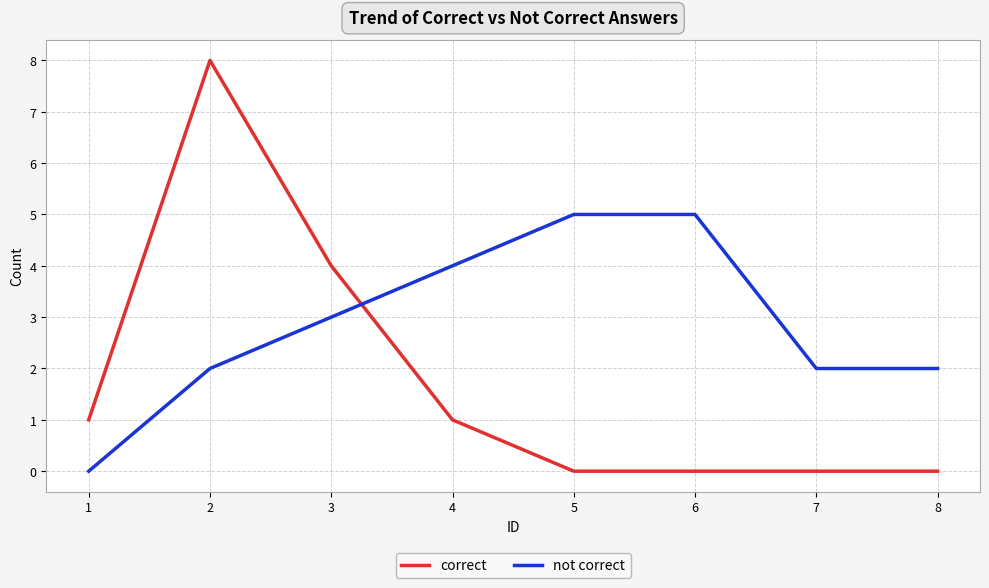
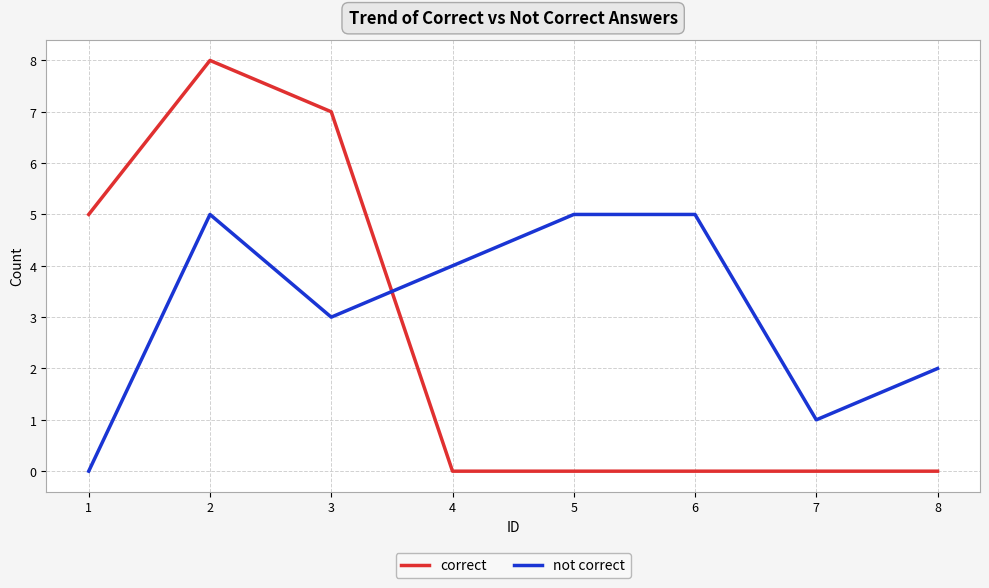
correct, 1: 1 -> 5
not correct, 2: 2 -> 5
correct, 3: 4 -> 7
correct, 4: 1 -> 0
not correct, 7: 2 -> 1
